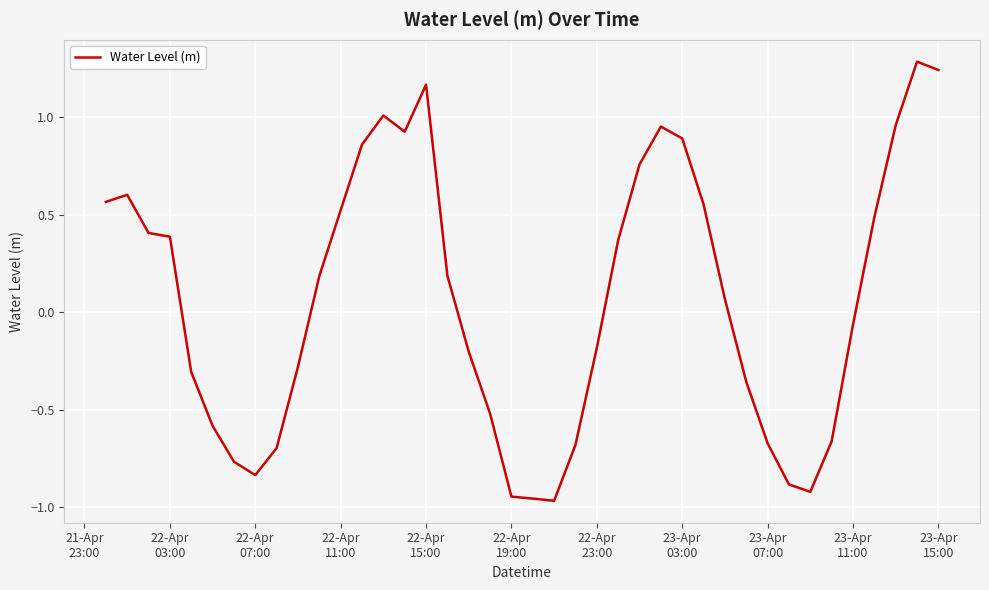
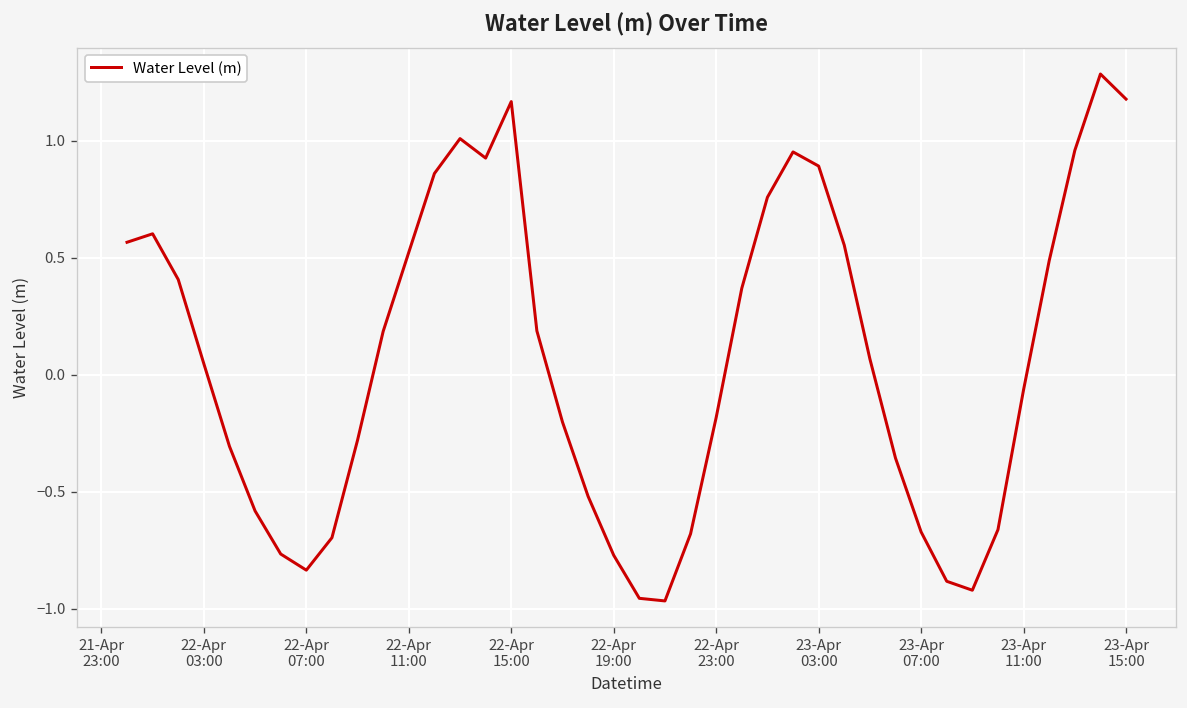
22-Apr 03:00: 0.39 -> 0.05
22-Apr 19:00: -0.95 -> -0.77
23-Apr 15:00: 1.24 -> 1.18
